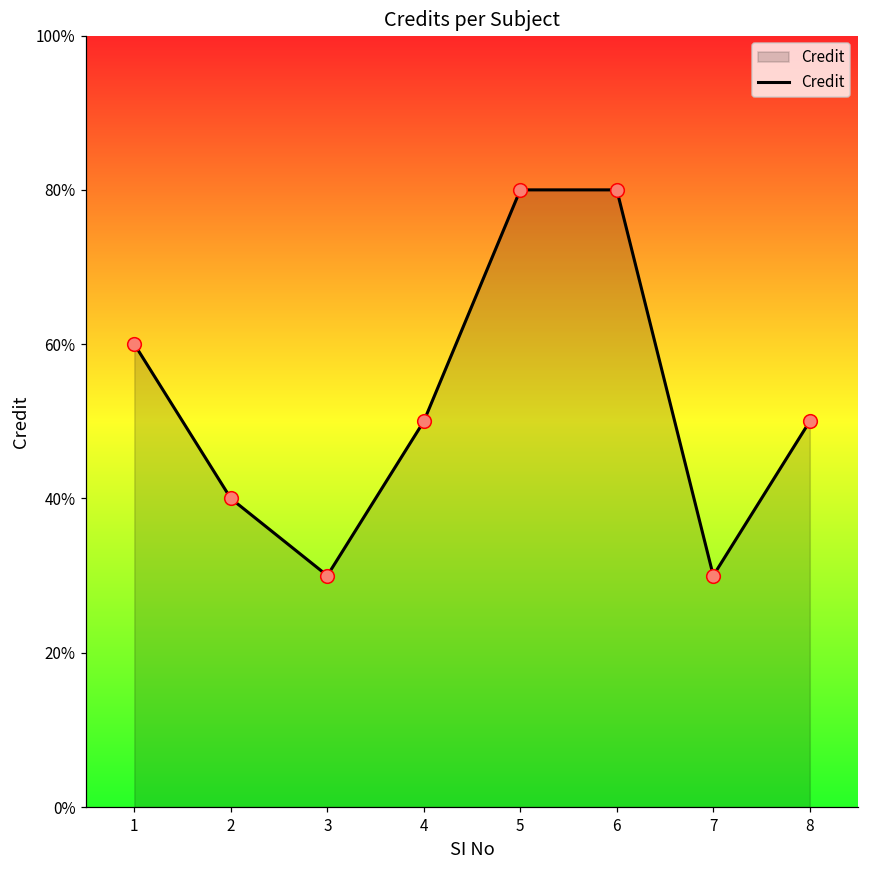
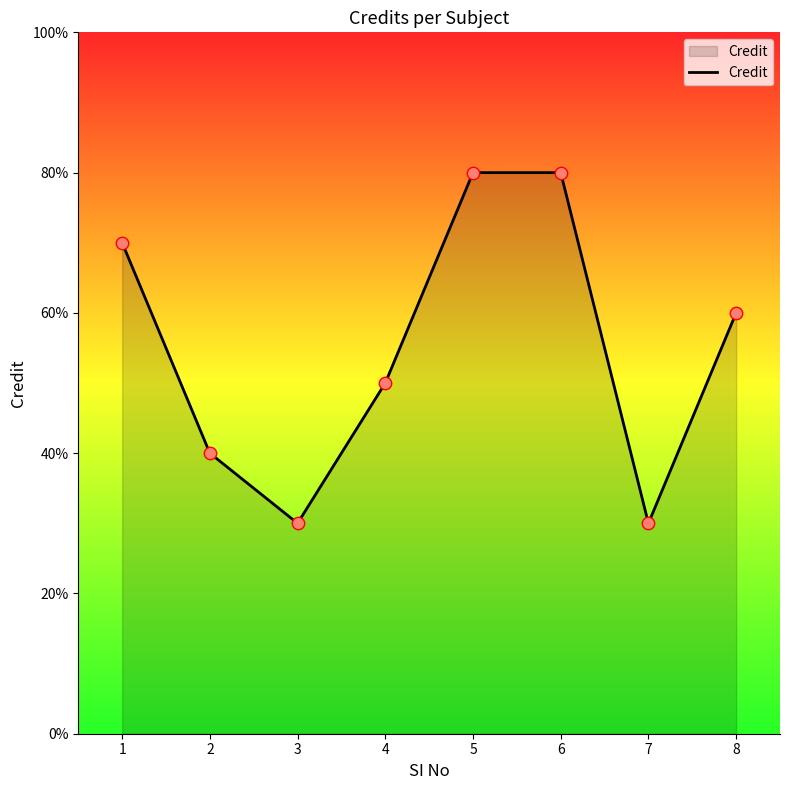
1: 60% -> 70%
8: 50% -> 60%
